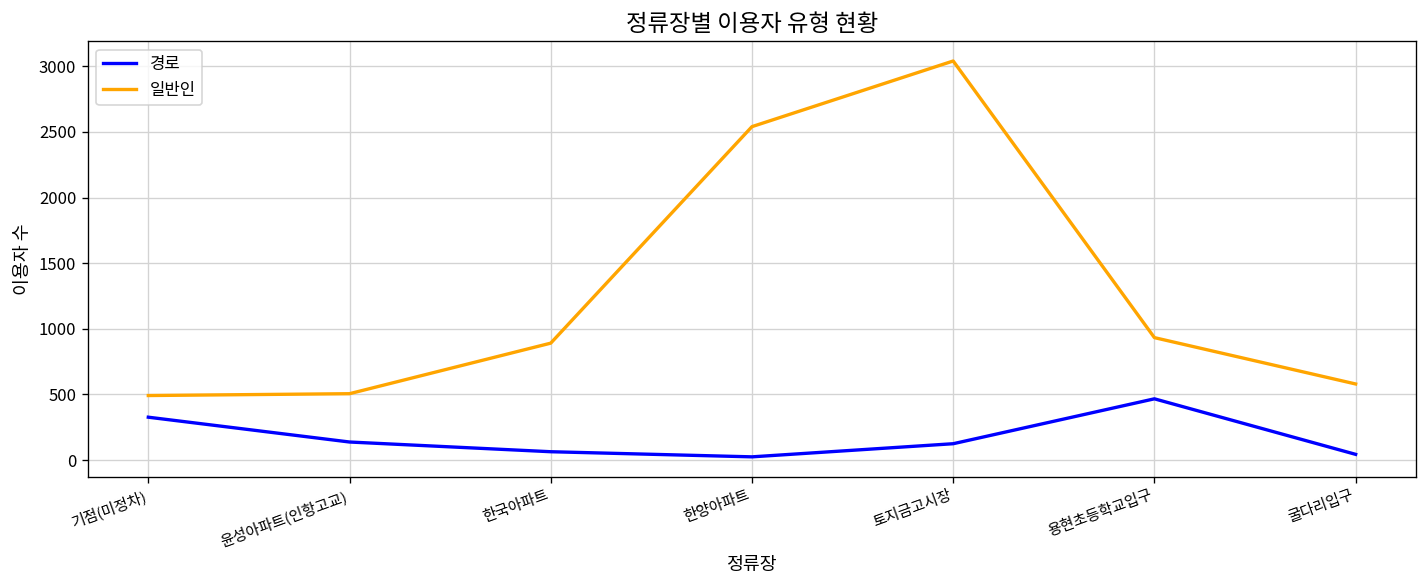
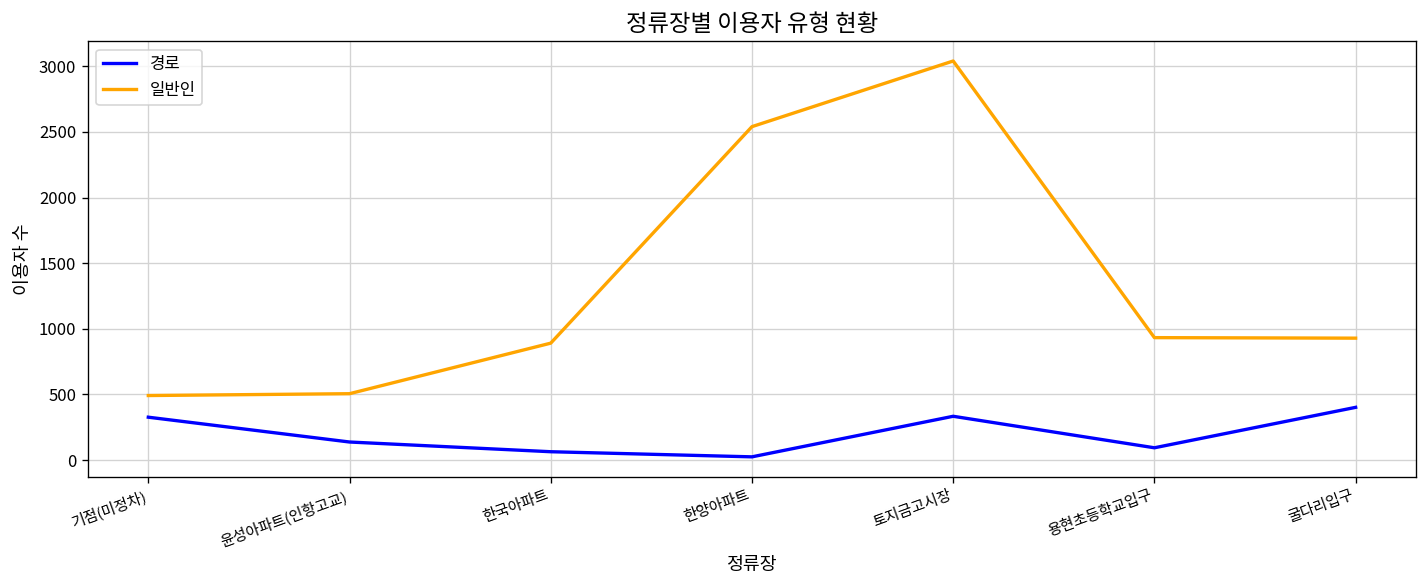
경로, 토지금고시장: 130 -> 330
경로, 용현초등학교입구: 470 -> 90
경로, 굴다리입구: 40 -> 400
일반인, 굴다리입구: 580 -> 930
